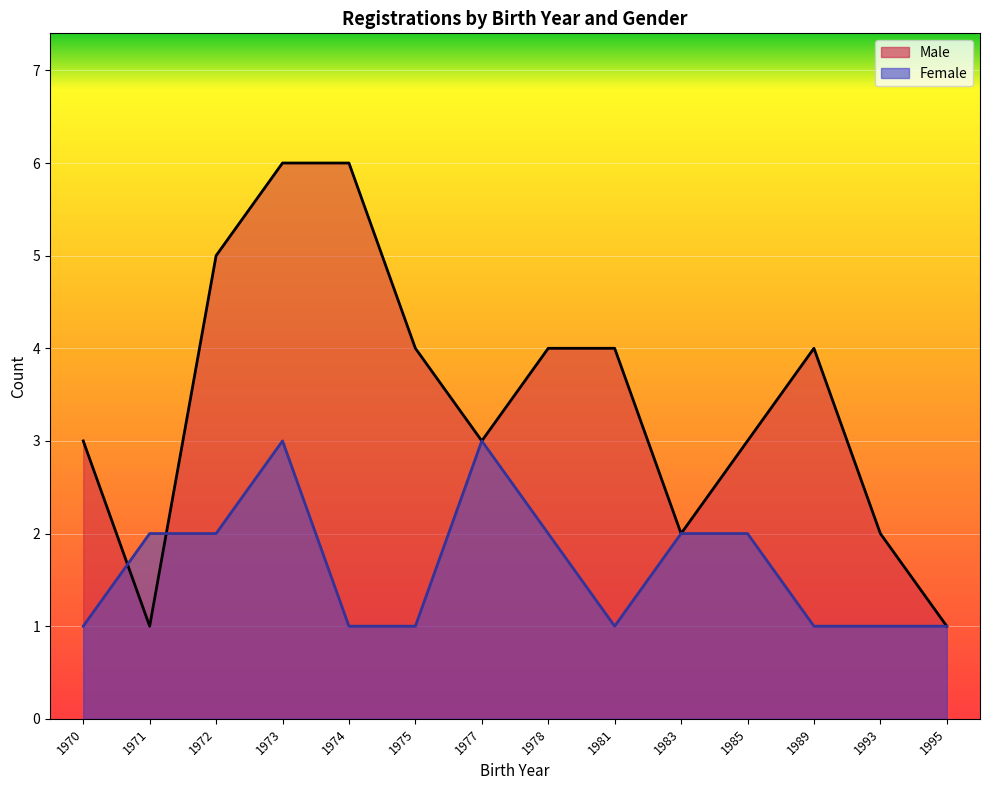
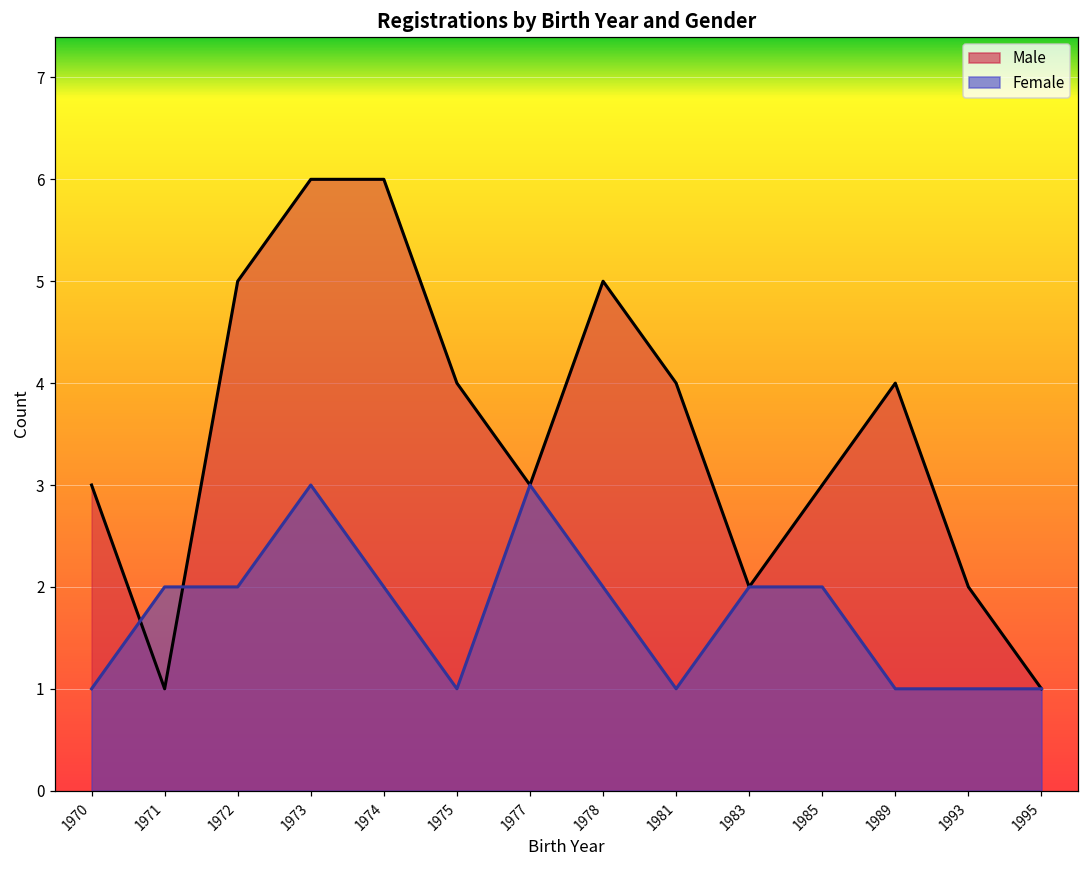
Female, 1974: 1 -> 2
Male, 1978: 4 -> 5
